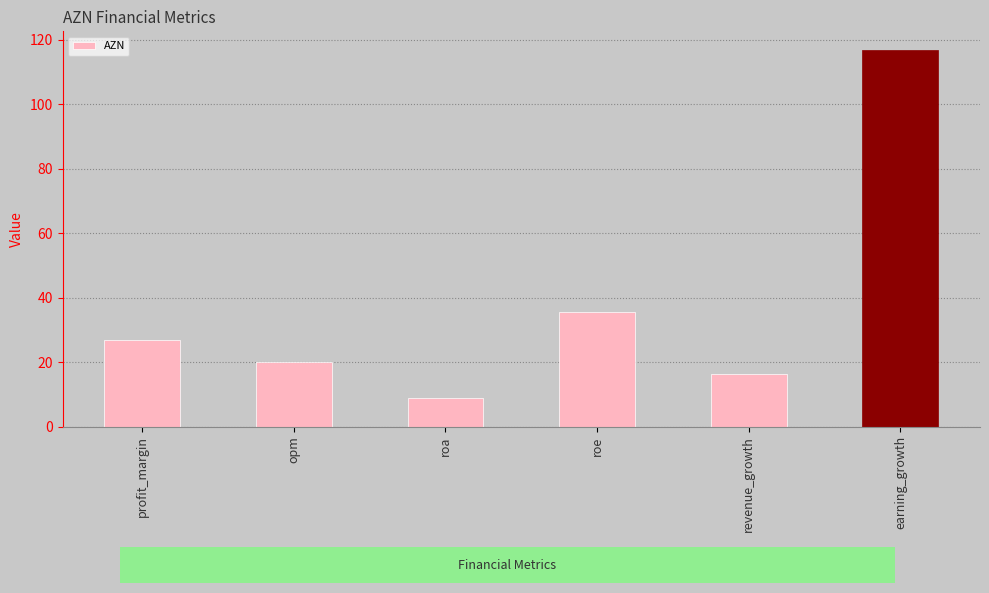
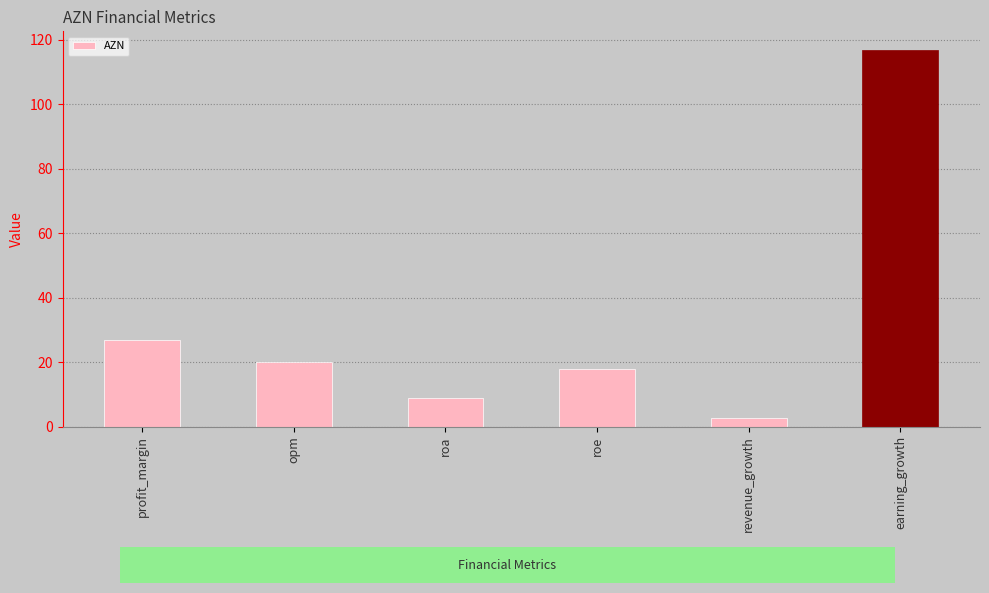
roe: 35 -> 18
revenue_growth: 16 -> 3
